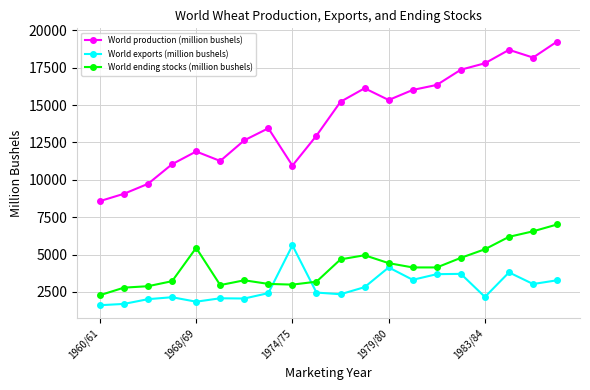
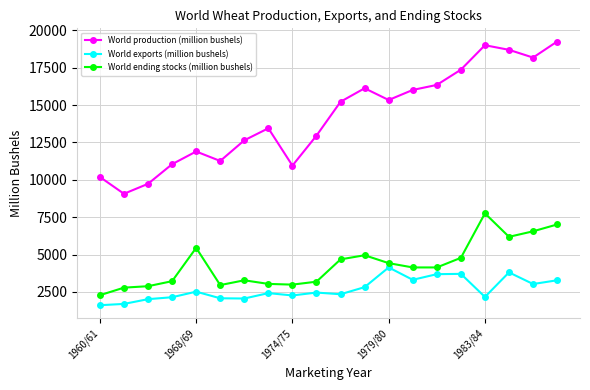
World production (million bushels), 1960/61: 8600 -> 10200
World exports (million bushels), 1968/69: 1800 -> 2500
World exports (million bushels), 1974/75: 5600 -> 2300
World production (million bushels), 1983/84: 17800 -> 19000
World ending stocks (million bushels), 1983/84: 5400 -> 7800
